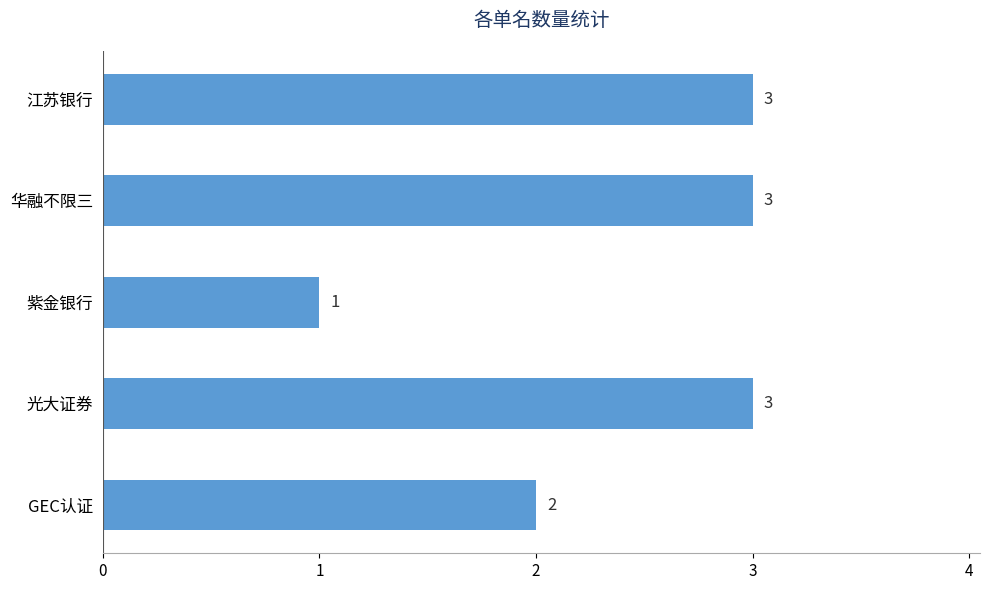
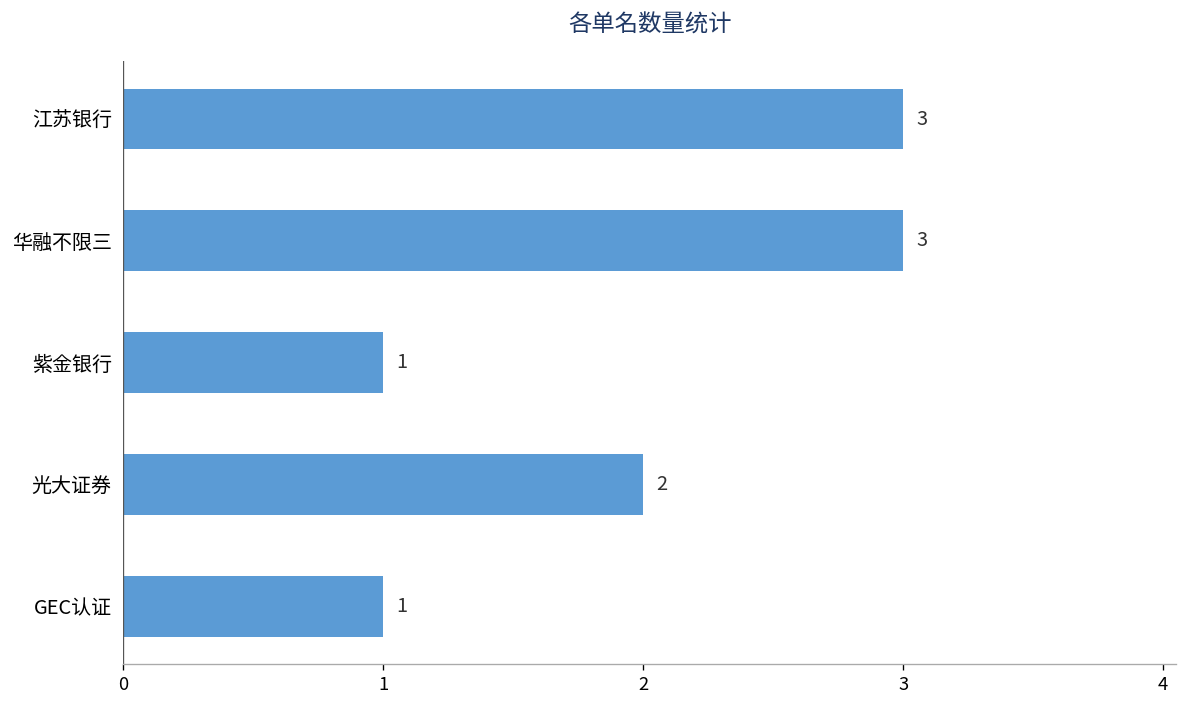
光大证券: 3 -> 2
GEC认证: 2 -> 1
